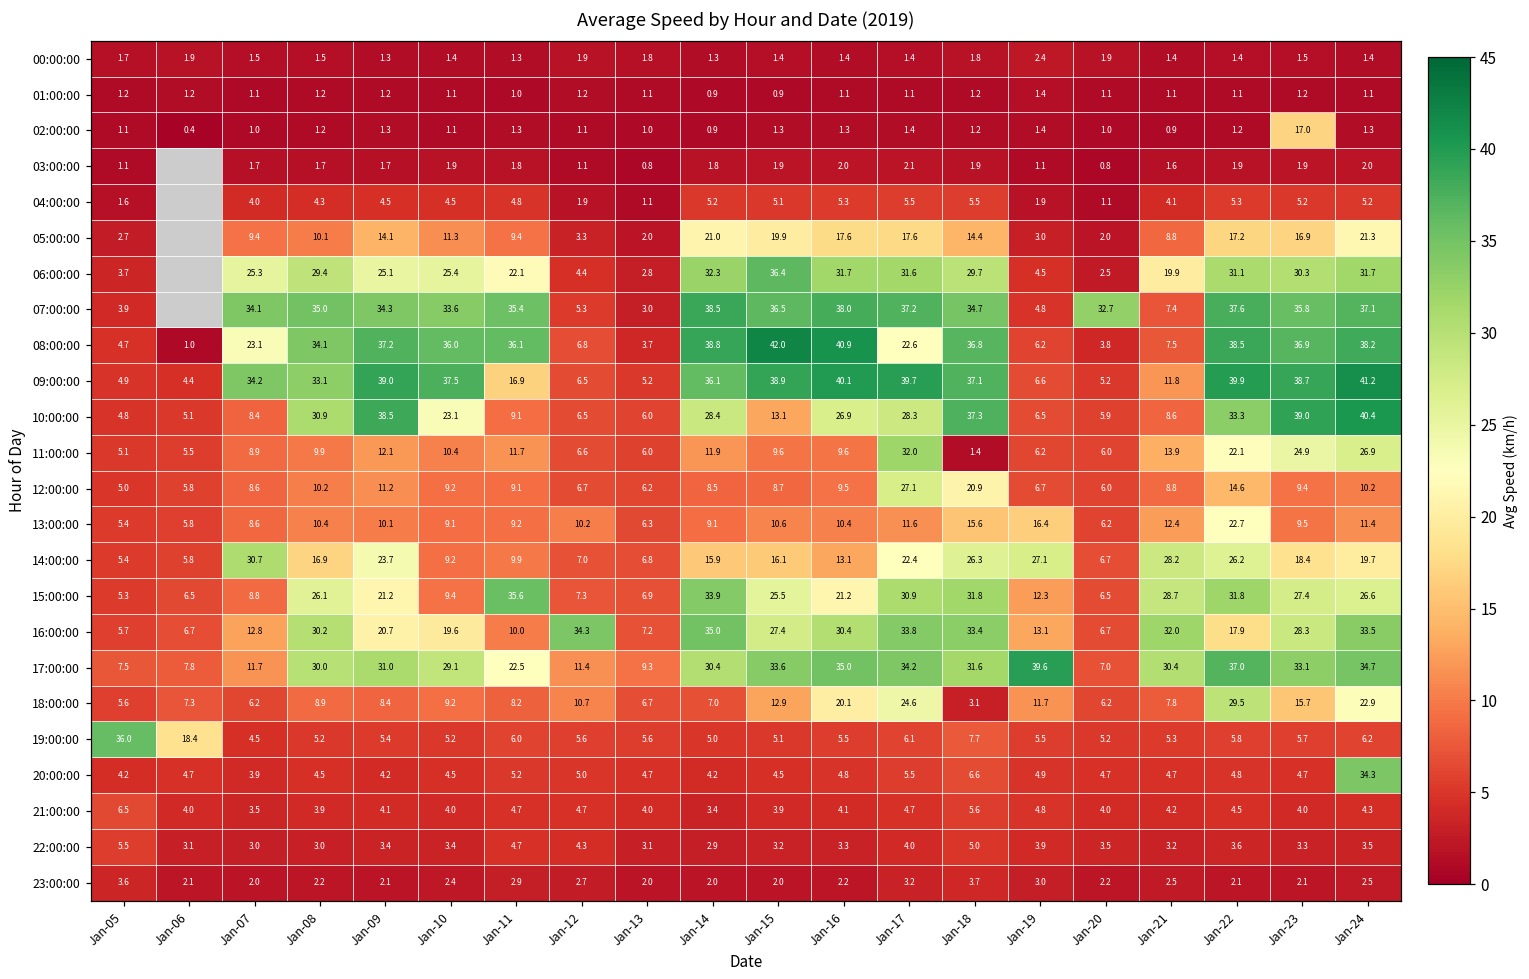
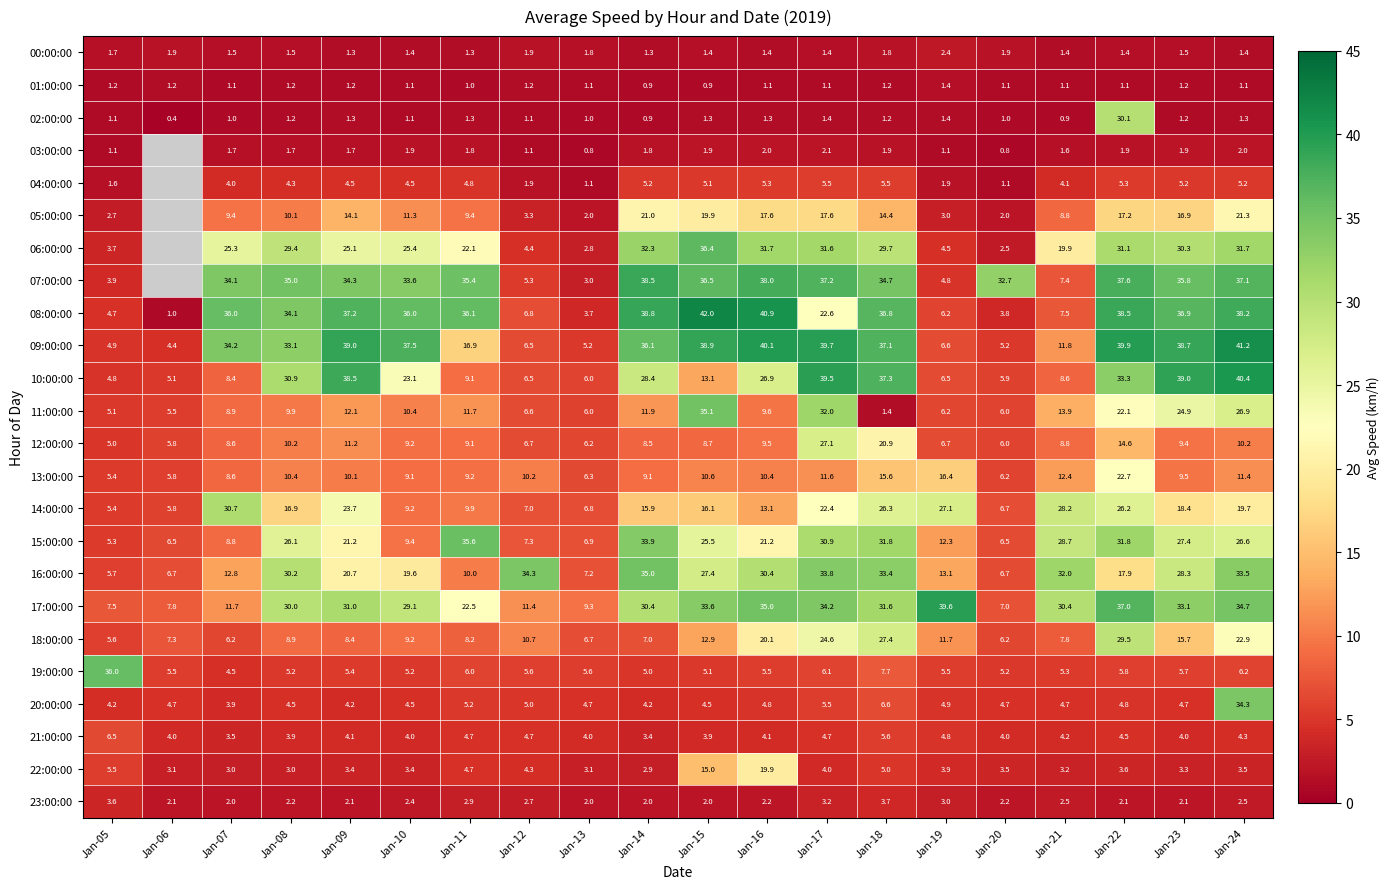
02:00:00, Jan-22: 1.2 -> 30.1
02:00:00, Jan-23: 17.0 -> 1.2
08:00:00, Jan-07: 23.1 -> 36.0
10:00:00, Jan-17: 28.3 -> 39.5
11:00:00, Jan-15: 9.6 -> 35.1
18:00:00, Jan-18: 3.1 -> 27.4
19:00:00, Jan-06: 18.4 -> 5.5
22:00:00, Jan-15: 3.2 -> 15.0
22:00:00, Jan-16: 3.3 -> 19.9
